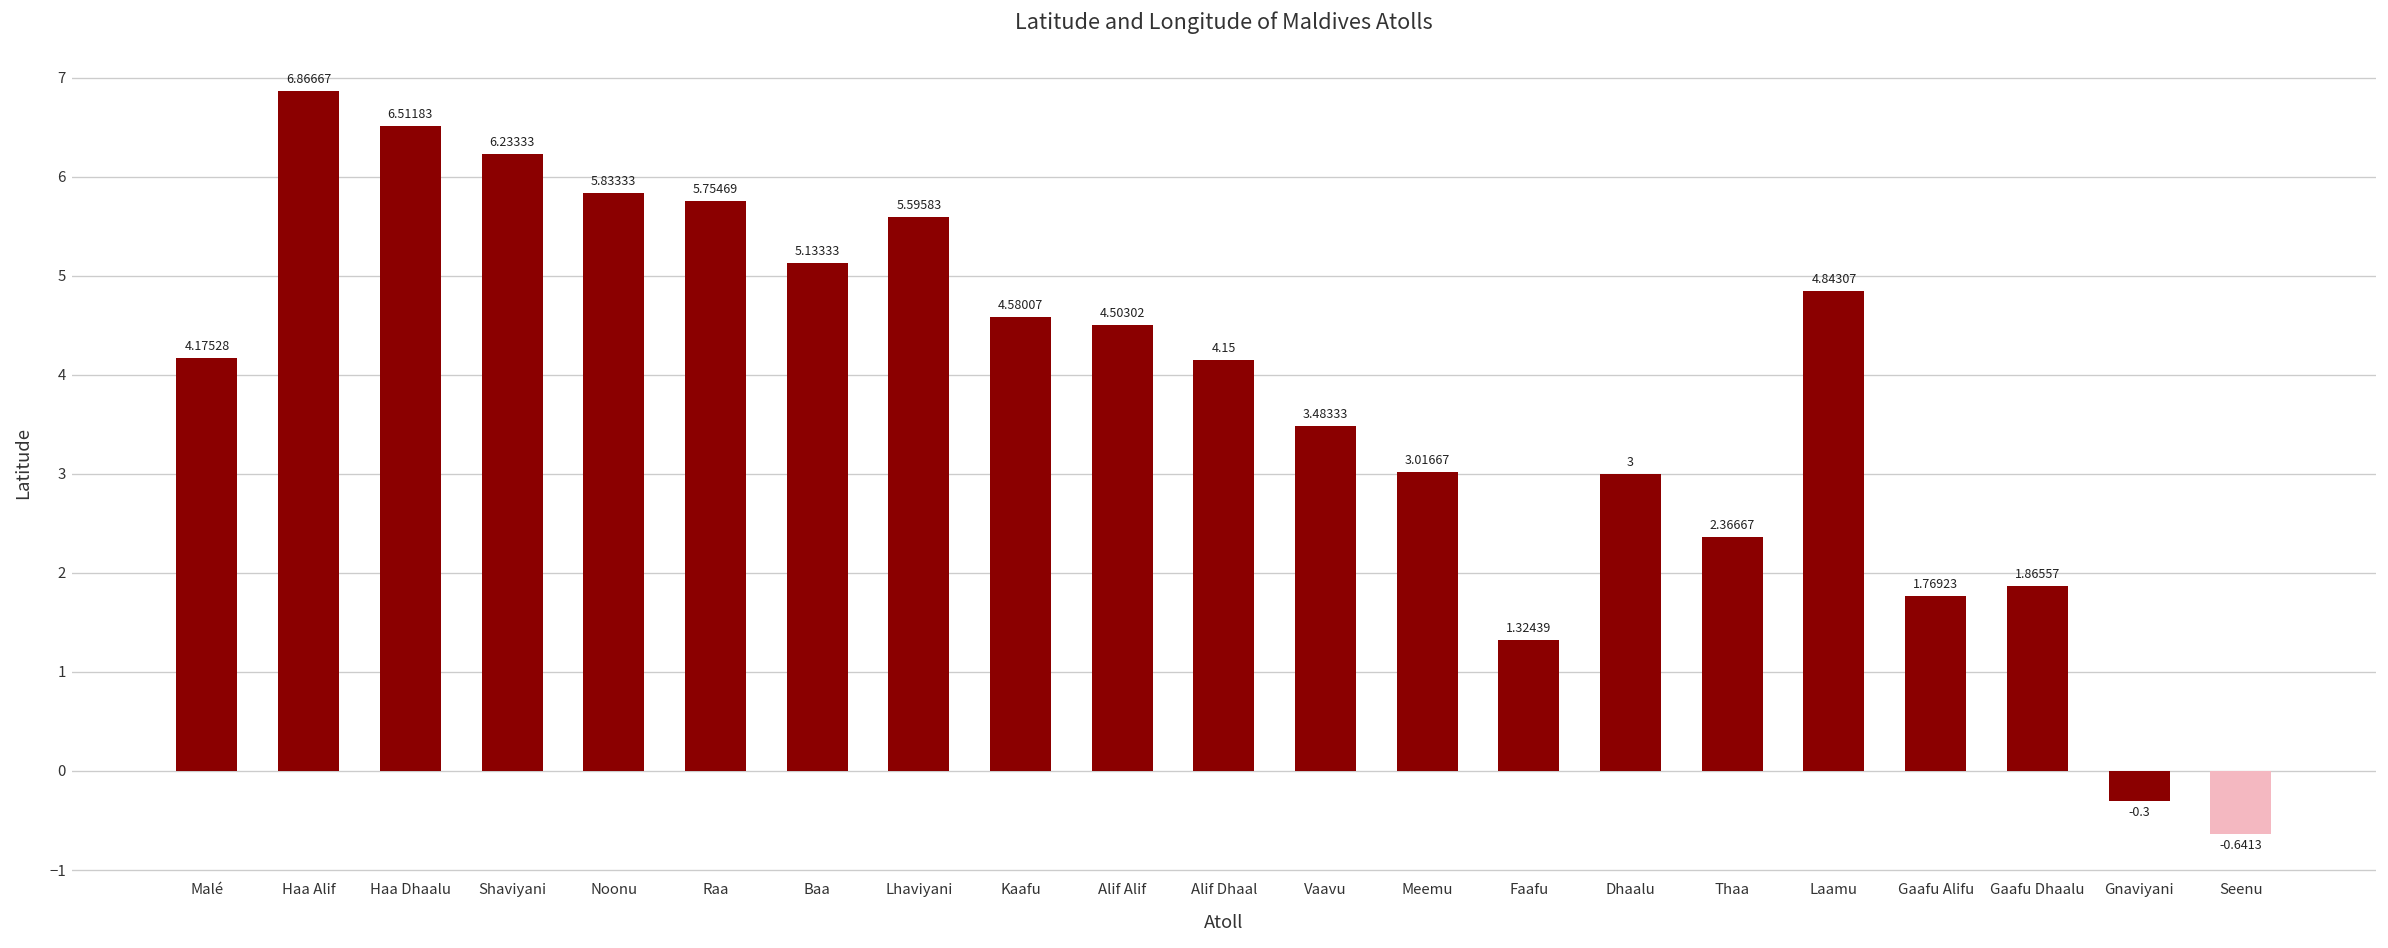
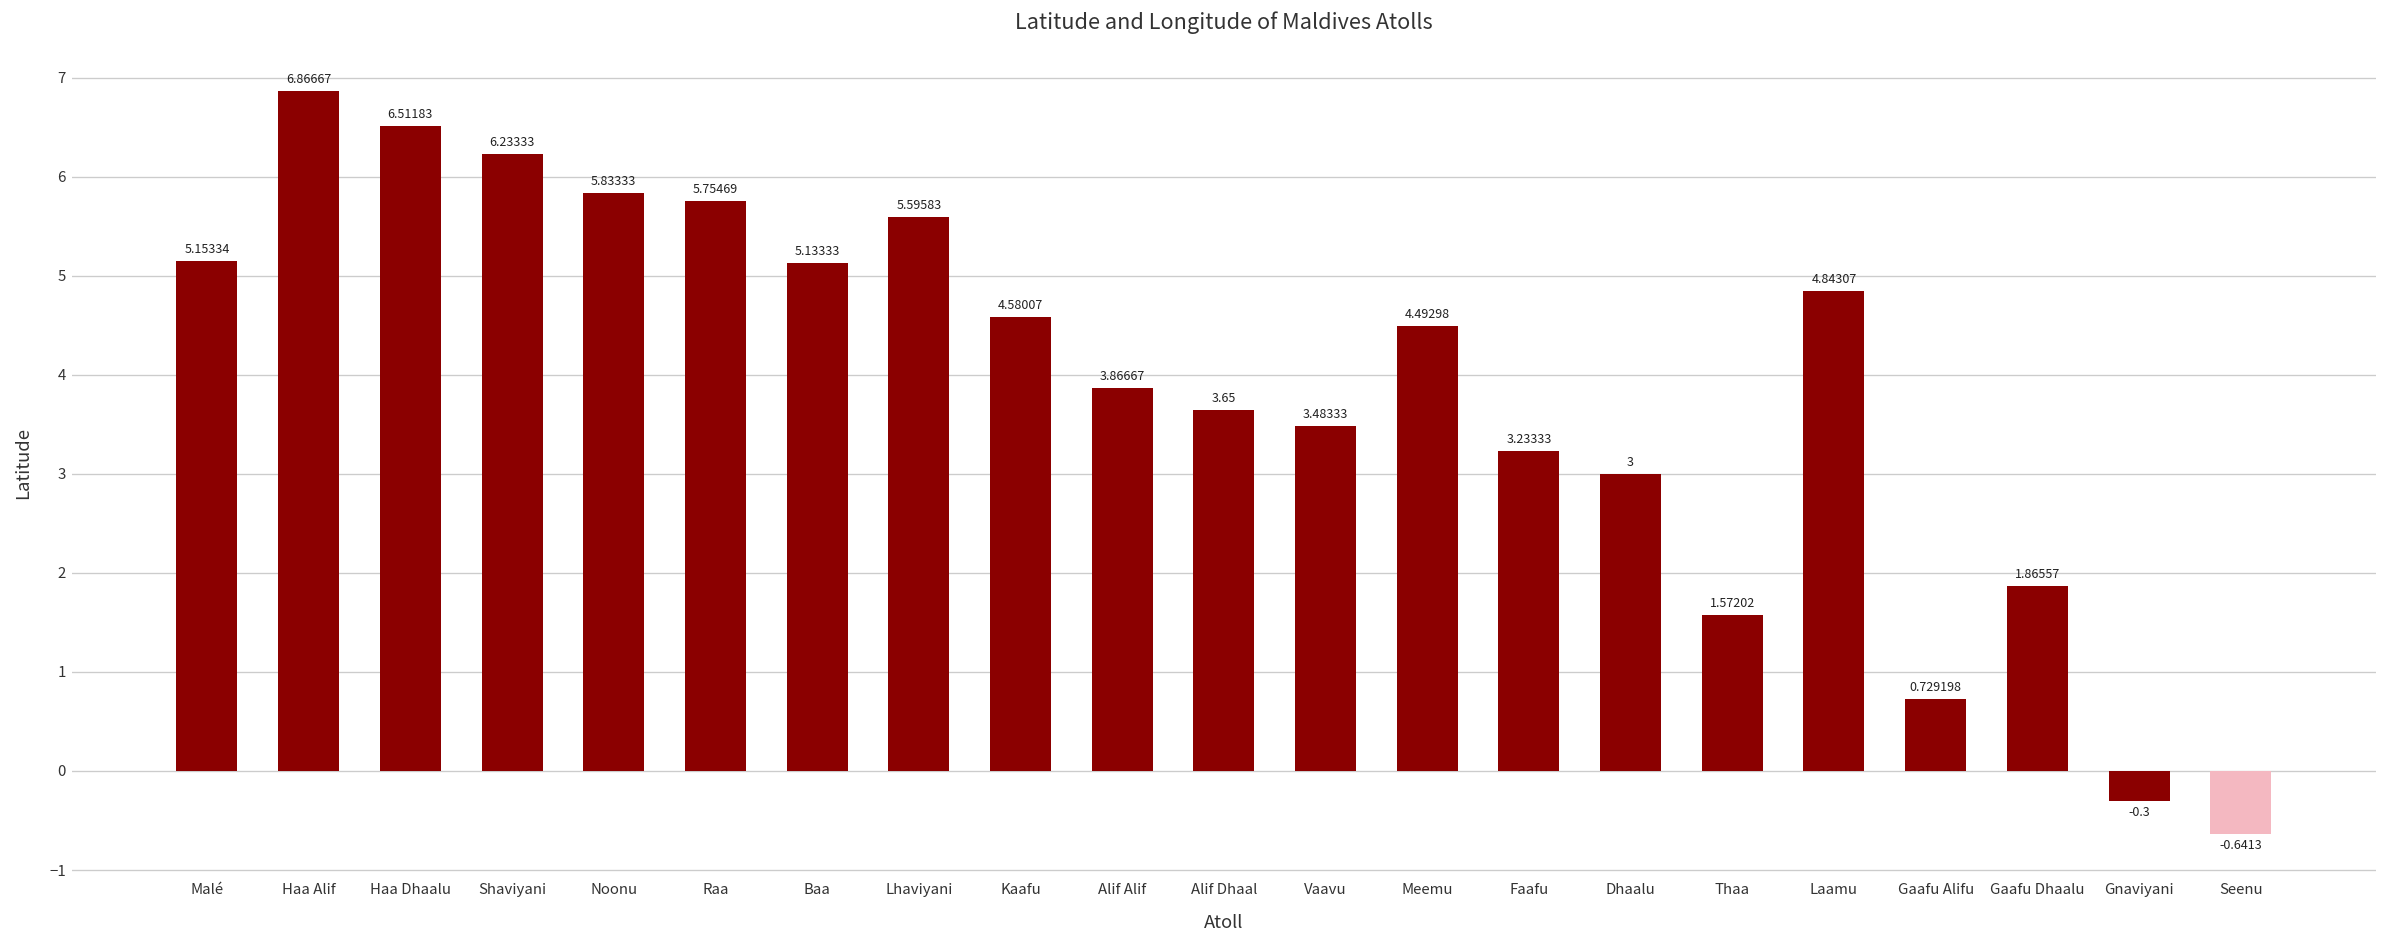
Malé: 4.17528 -> 5.15334
Alif Alif: 4.50302 -> 3.86667
Alif Dhaal: 4.15 -> 3.65
Meemu: 3.01667 -> 4.49298
Faafu: 1.32439 -> 3.23333
Thaa: 2.36667 -> 1.57202
Gaafu Alifu: 1.76923 -> 0.729198
